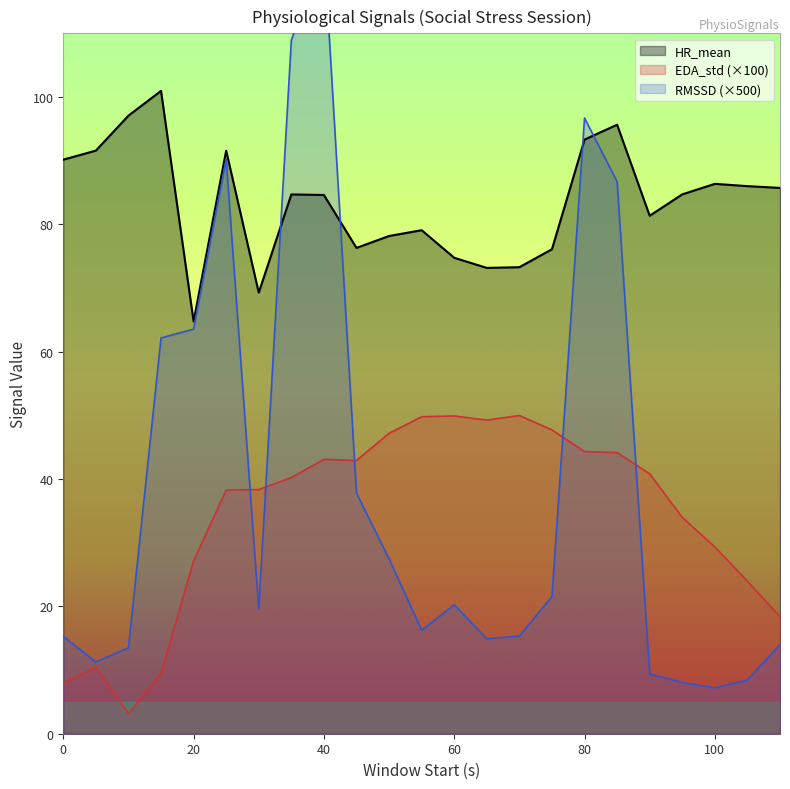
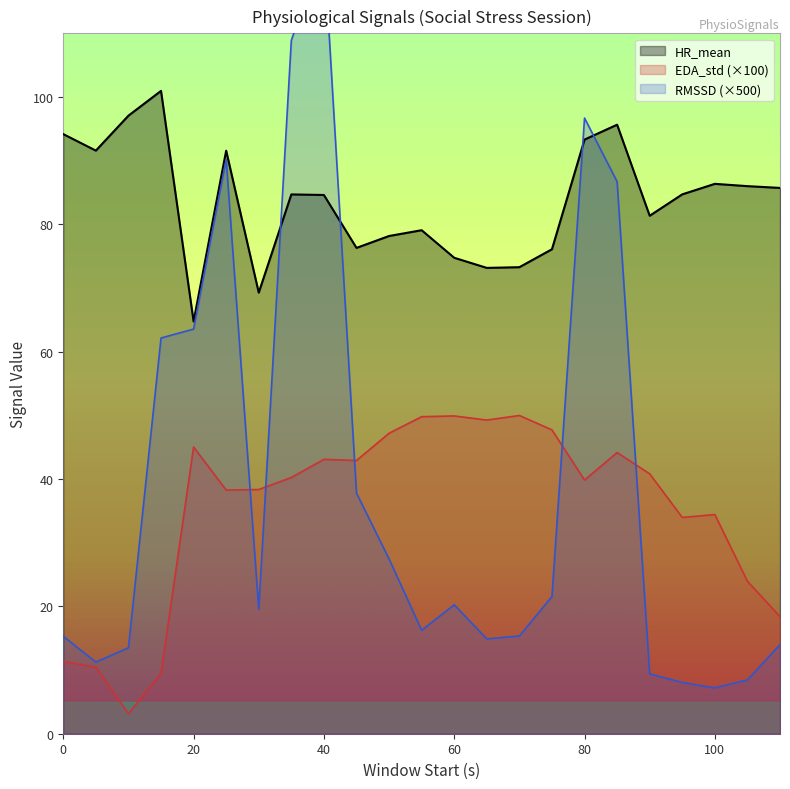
HR_mean, 0: 90 -> 94
EDA_std (×100), 0: 8 -> 11
EDA_std (×100), 20: 27 -> 45
EDA_std (×100), 80: 44 -> 40
EDA_std (×100), 100: 29 -> 34
